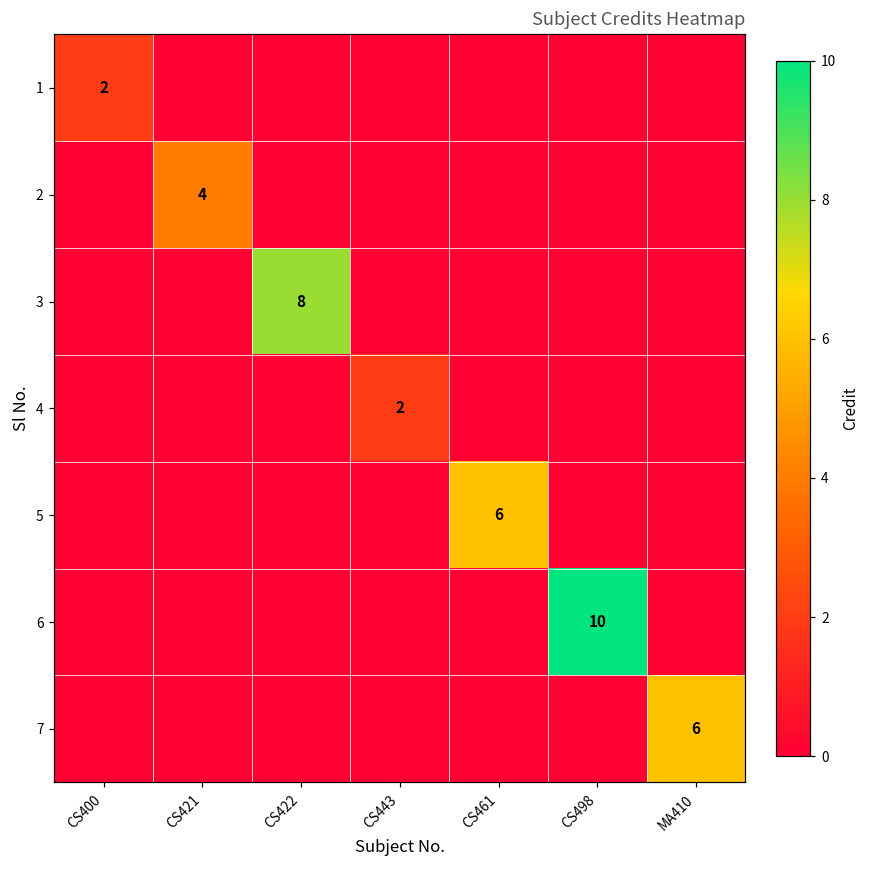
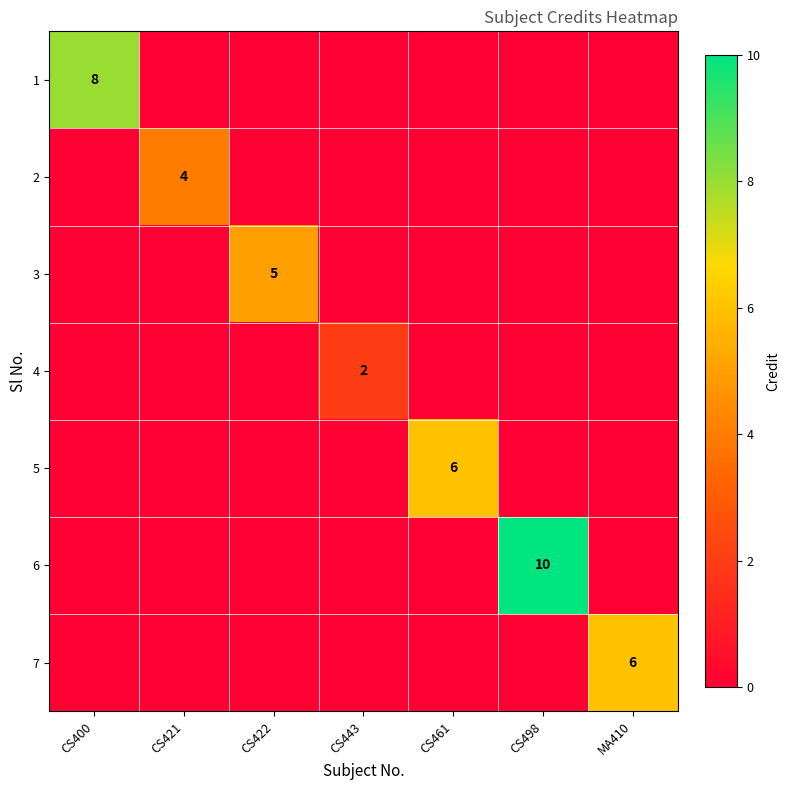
1, CS400: 2 -> 8
3, CS422: 8 -> 5
